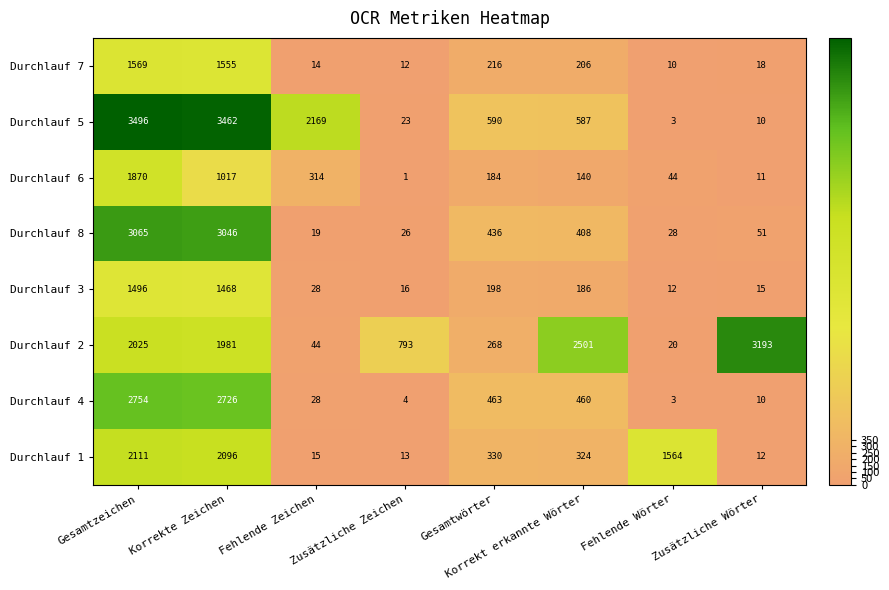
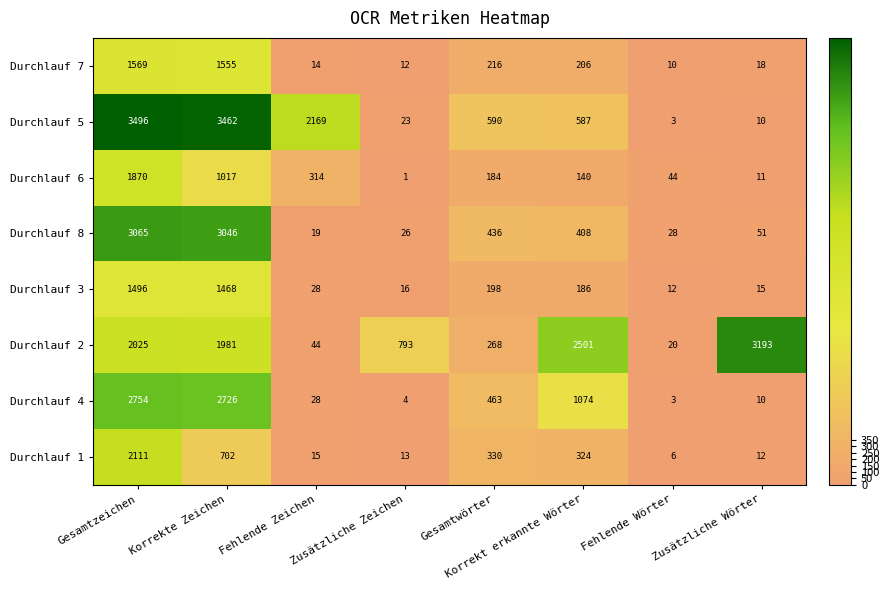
Durchlauf 4, Korrekt erkannte Wörter: 460 -> 1074
Durchlauf 1, Korrekte Zeichen: 2096 -> 702
Durchlauf 1, Fehlende Wörter: 1564 -> 6
